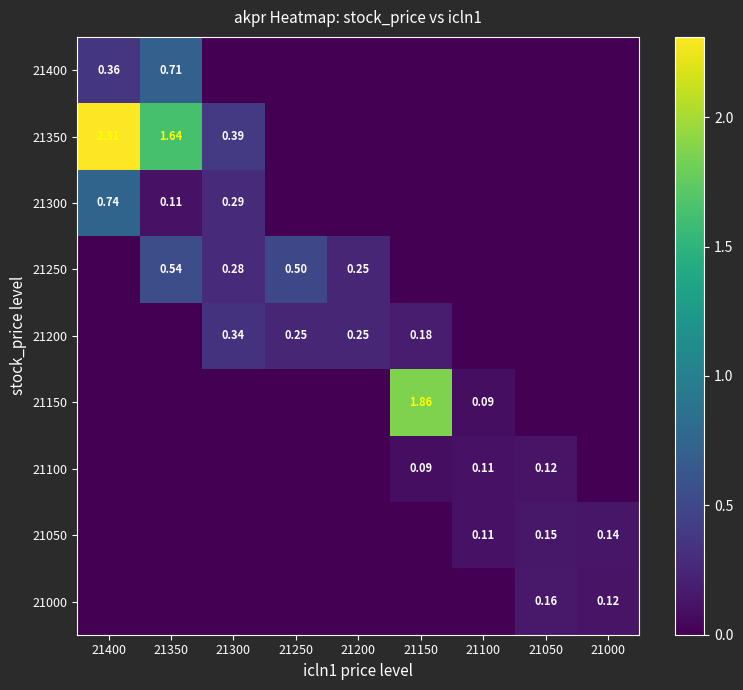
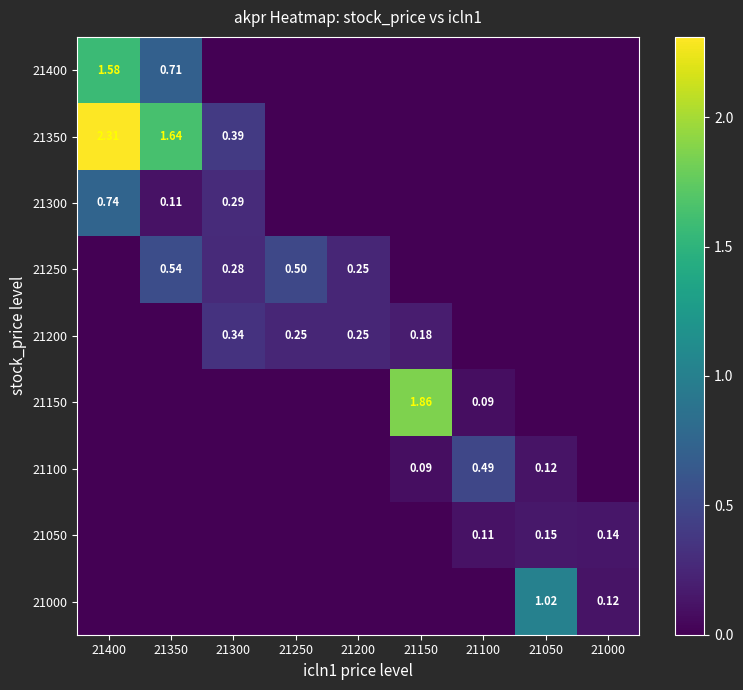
21400, 21400: 0.36 -> 1.58
21100, 21100: 0.11 -> 0.49
21000, 21050: 0.16 -> 1.02
